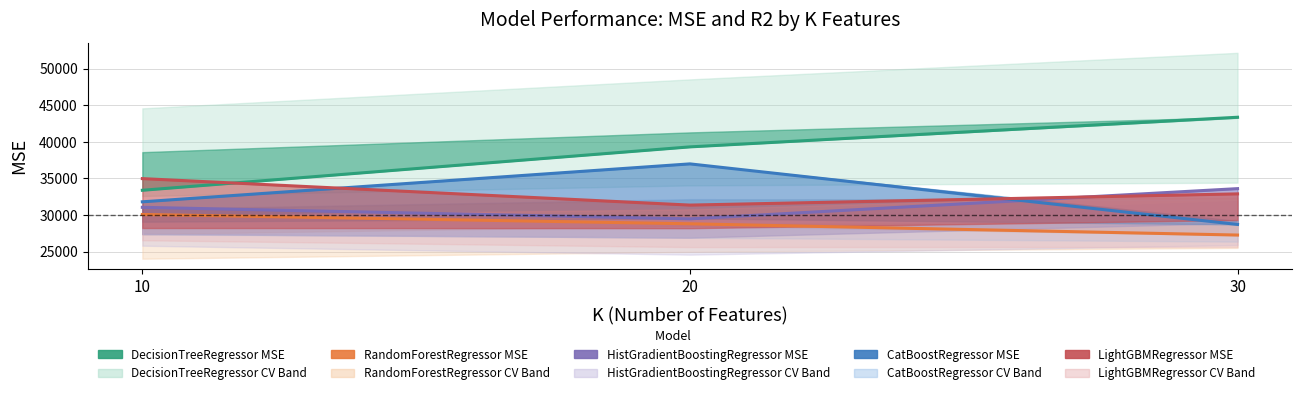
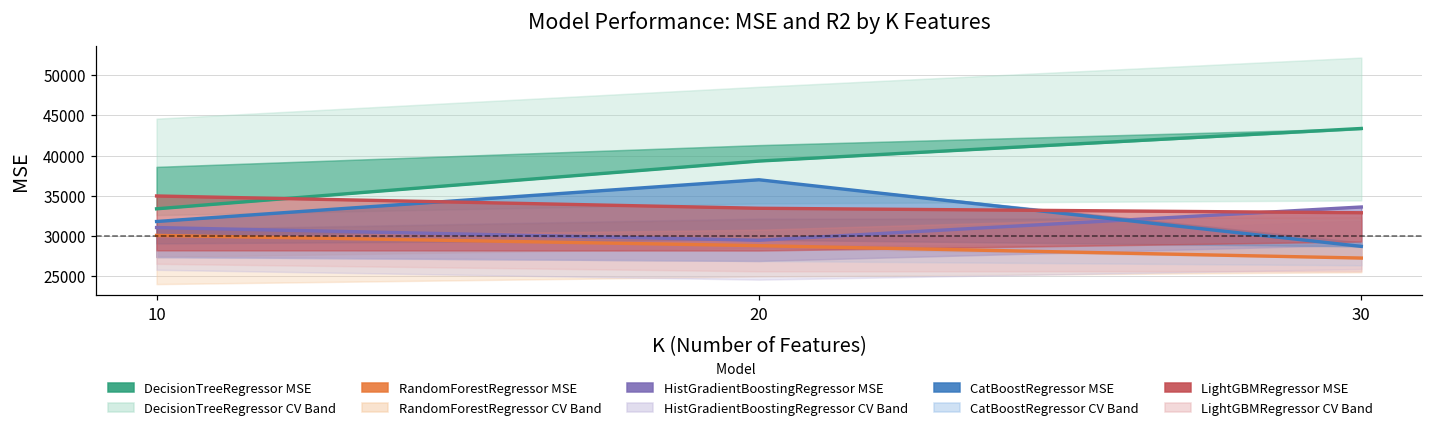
LightGBMRegressor MSE, 20: 31000 -> 33000
